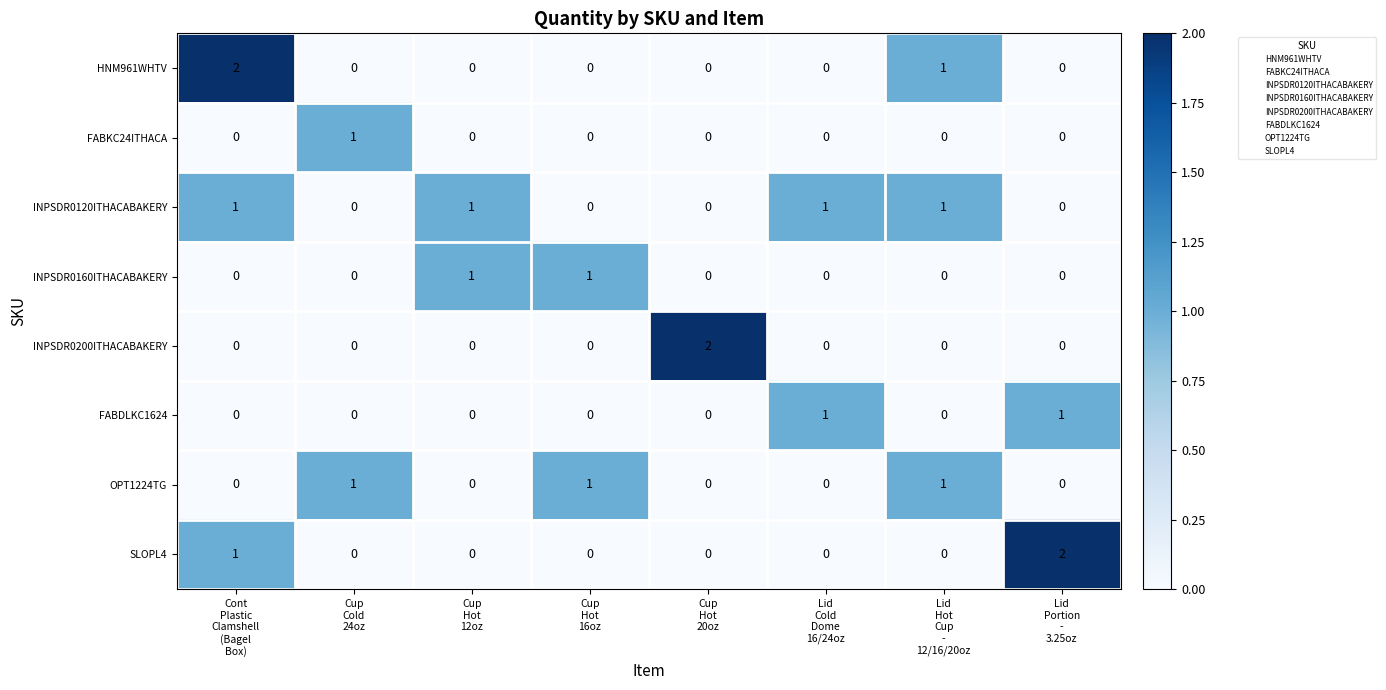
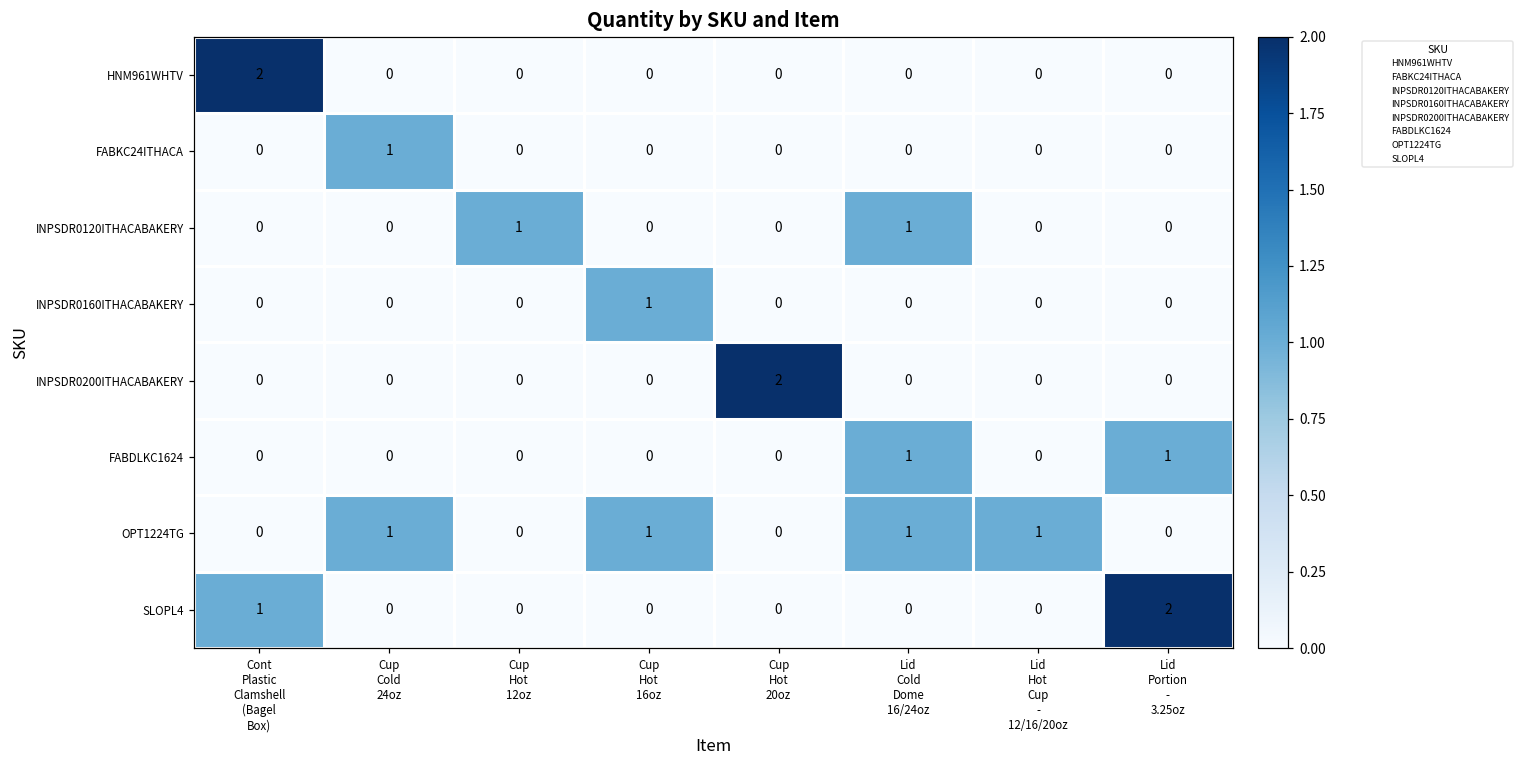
HNM961WHTV, Lid Hot Cup - 12/16/20oz: 1 -> 0
INPSDR0120ITHACABAKERY, Cont Plastic Clamshell (Bagel Box): 1 -> 0
INPSDR0120ITHACABAKERY, Lid Hot Cup - 12/16/20oz: 1 -> 0
INPSDR0160ITHACABAKERY, Cup Hot 12oz: 1 -> 0
OPT1224TG, Lid Cold Dome 16/24oz: 0 -> 1
